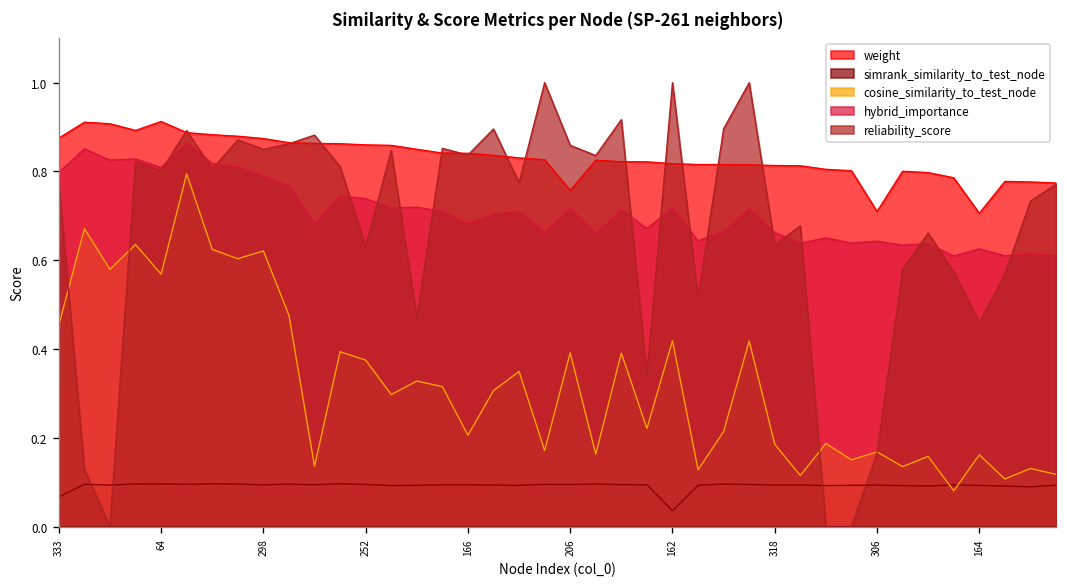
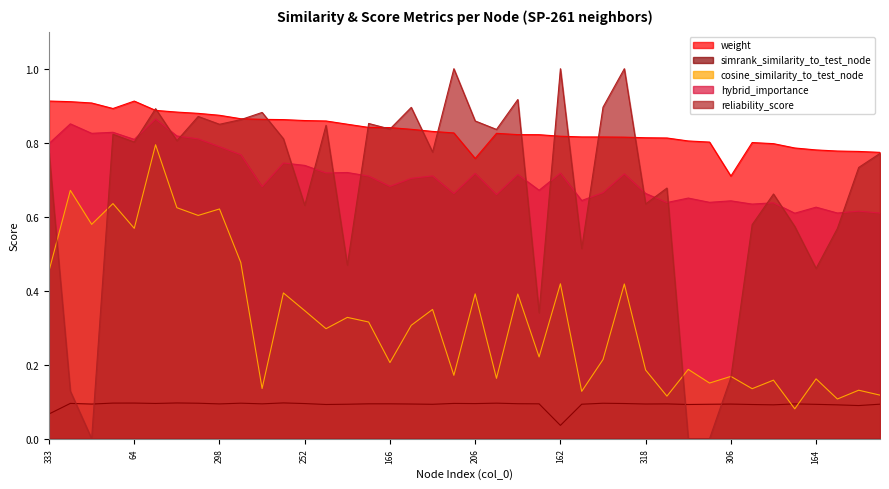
weight, 333: 0.88 -> 0.91
cosine_similarity_to_test_node, 252: 0.38 -> 0.35
weight, 164: 0.71 -> 0.78
